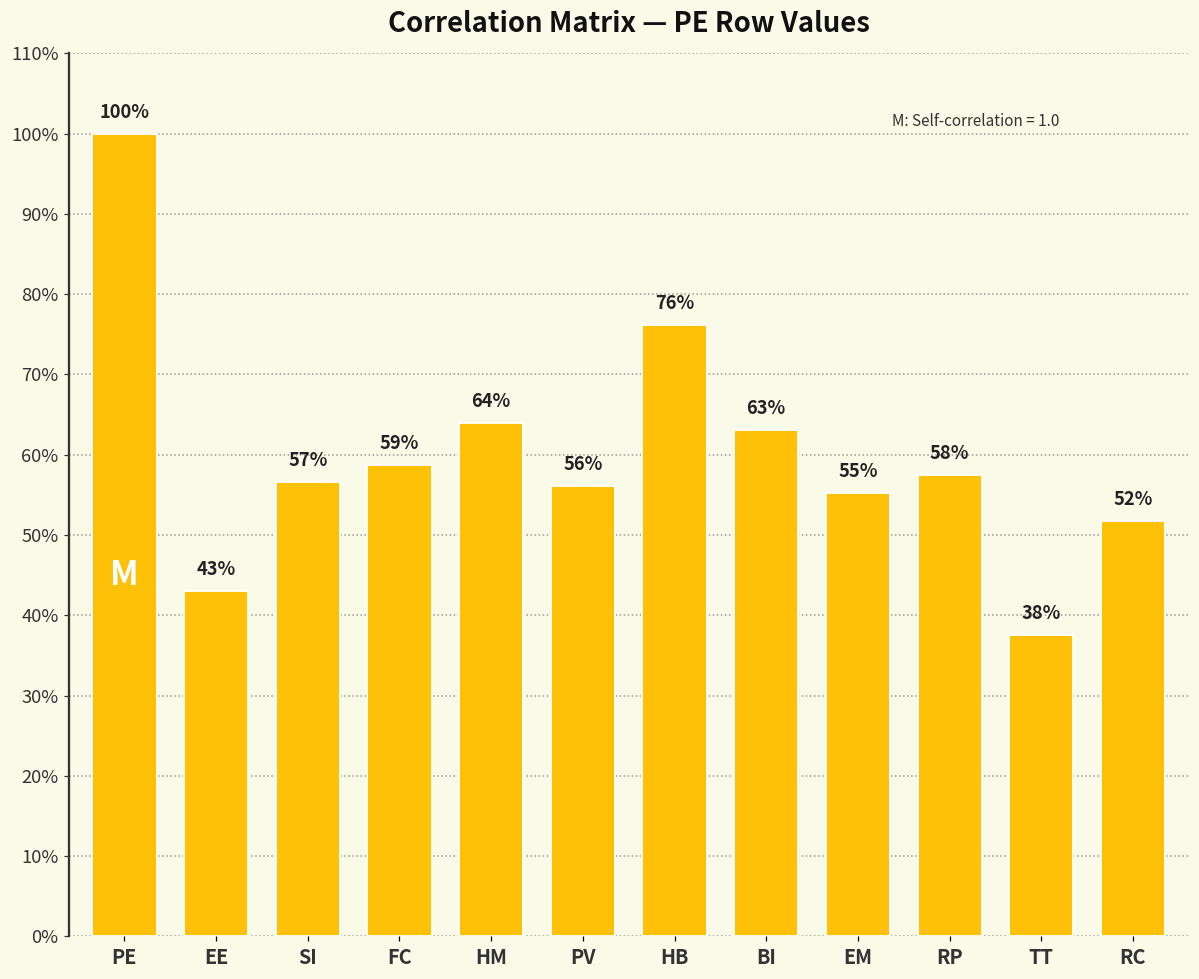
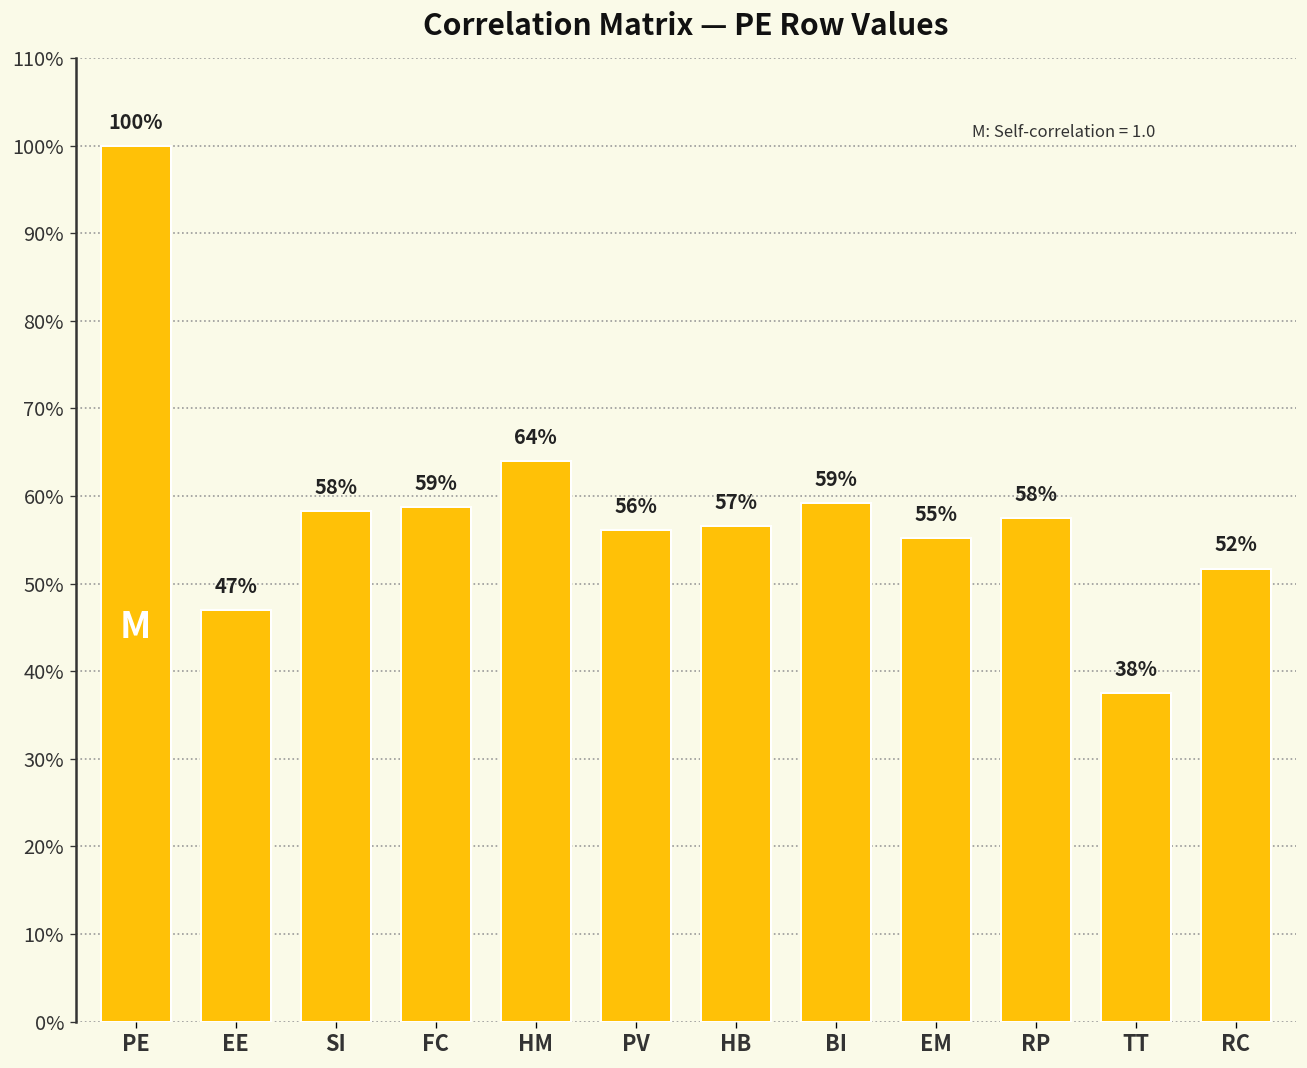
EE: 43% -> 47%
SI: 57% -> 58%
HB: 76% -> 57%
BI: 63% -> 59%
